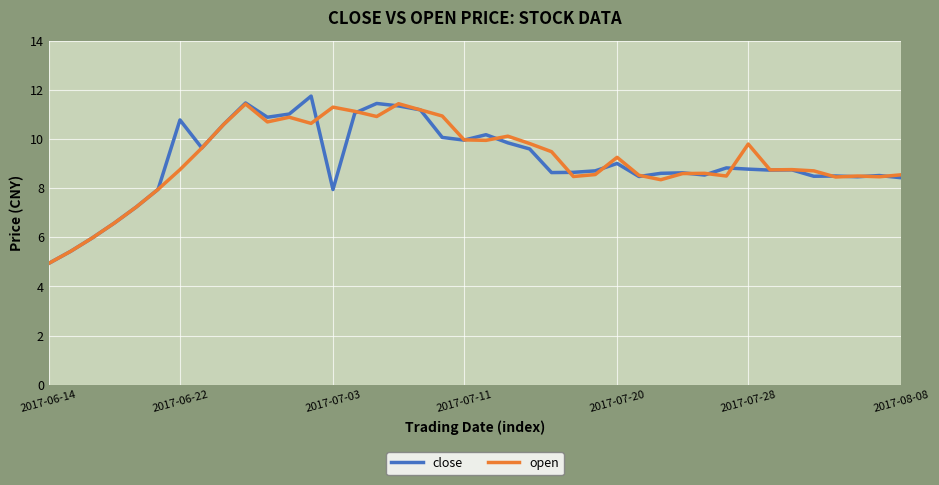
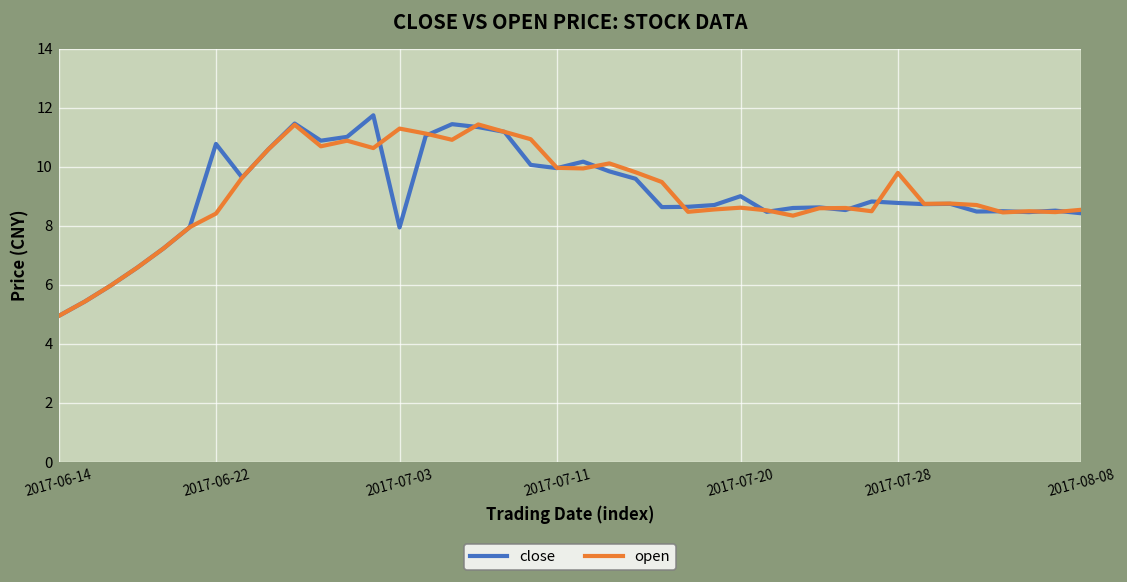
open, 2017-06-22: 8.8 -> 8.4
open, 2017-07-20: 9.3 -> 8.6
